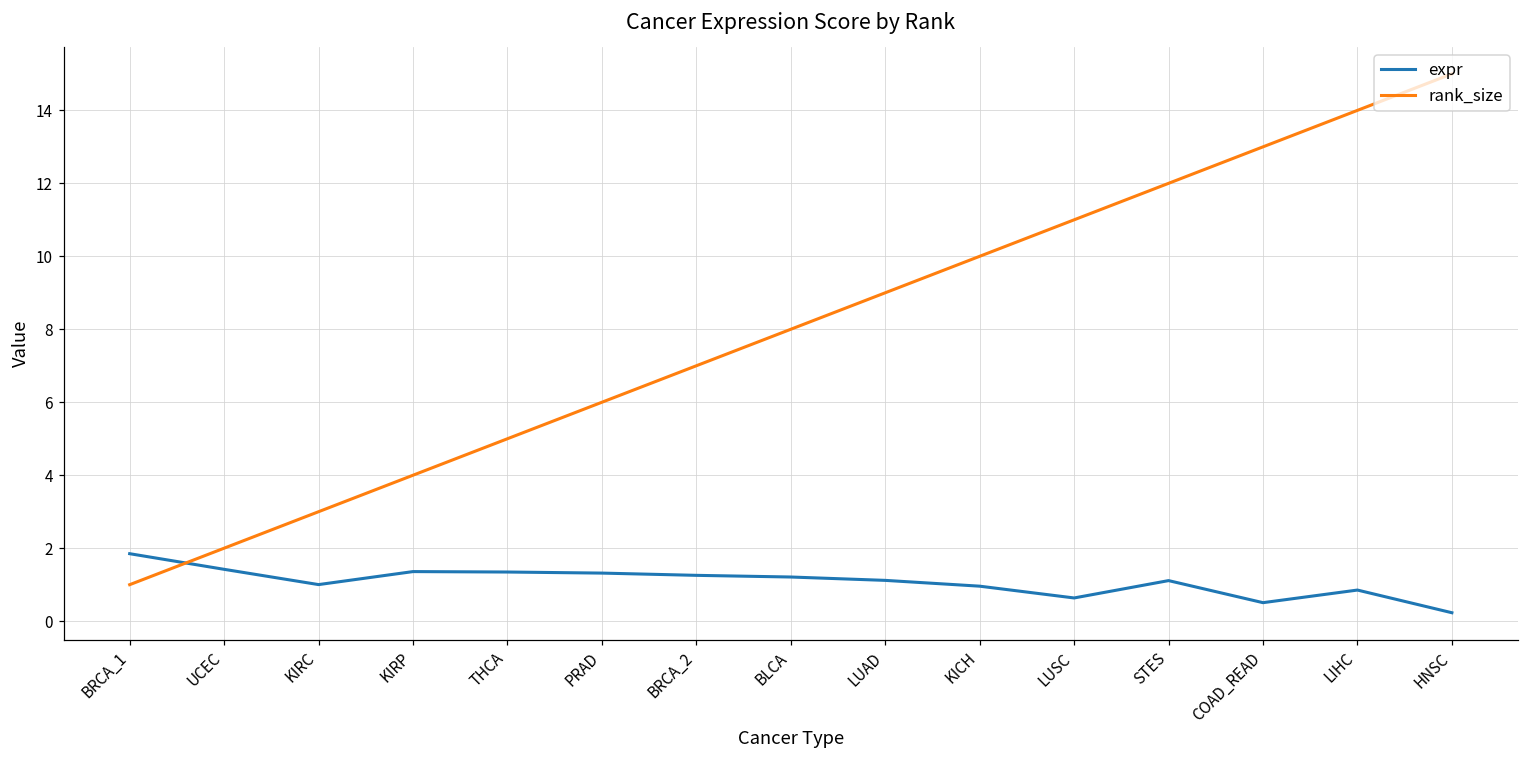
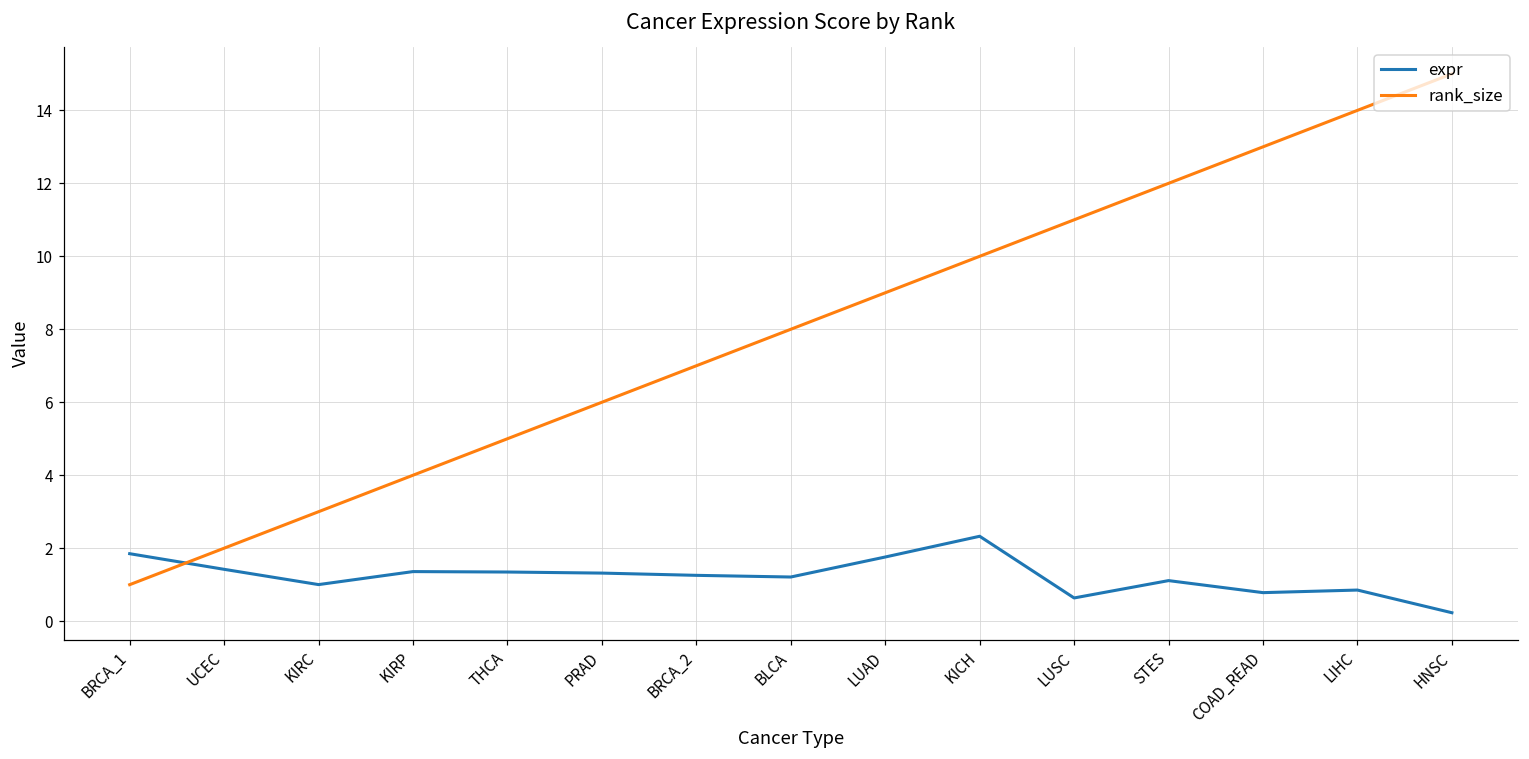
expr, LUAD: 1.1 -> 1.8
expr, KICH: 1.0 -> 2.3
expr, COAD_READ: 0.5 -> 0.8
